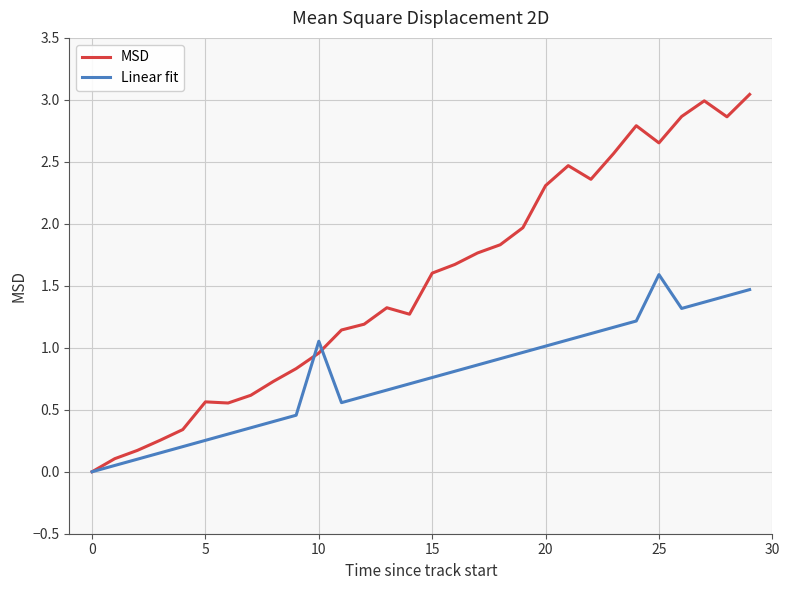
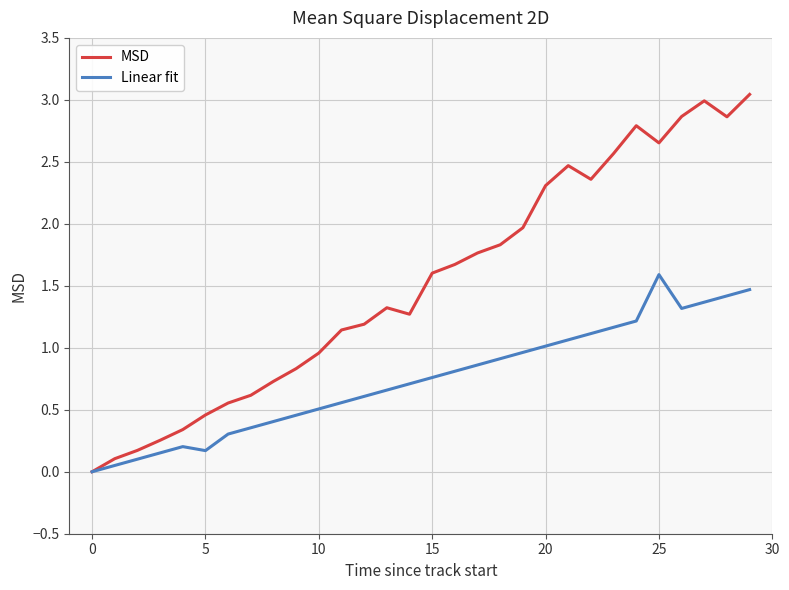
MSD, 5: 0.56 -> 0.46
Linear fit, 5: 0.25 -> 0.17
Linear fit, 10: 1.05 -> 0.51
